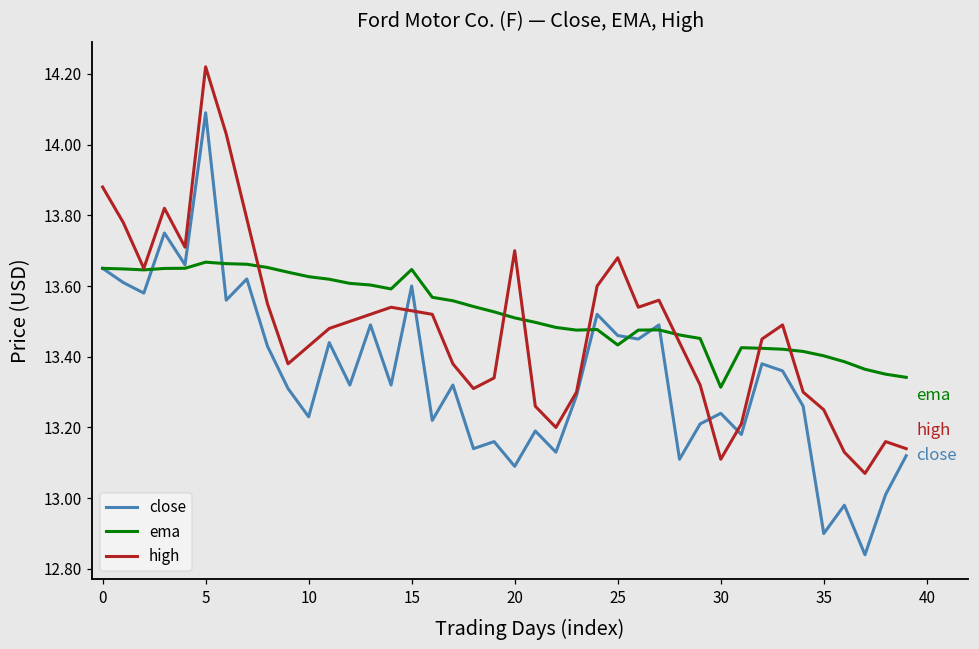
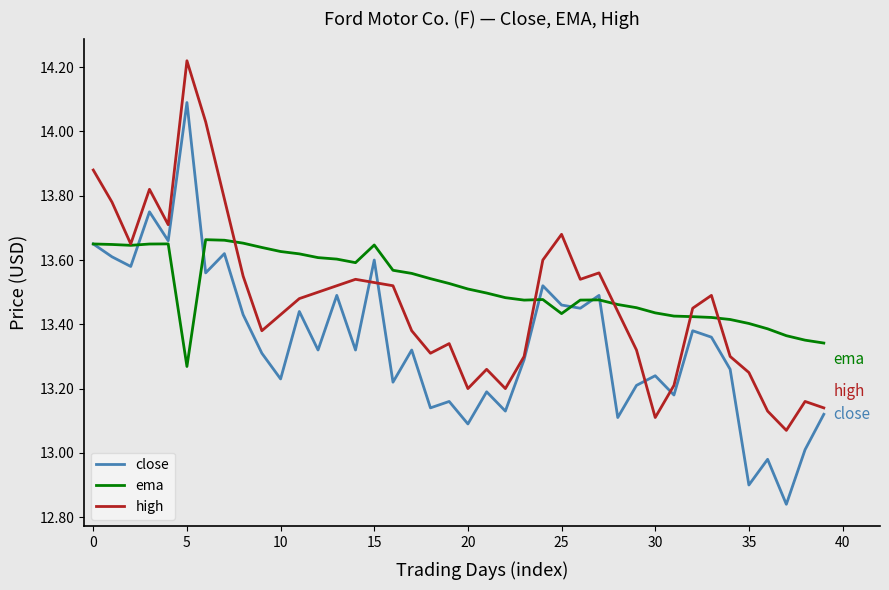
ema, 5: 13.67 -> 13.27
high, 20: 13.7 -> 13.2
ema, 30: 13.31 -> 13.44
